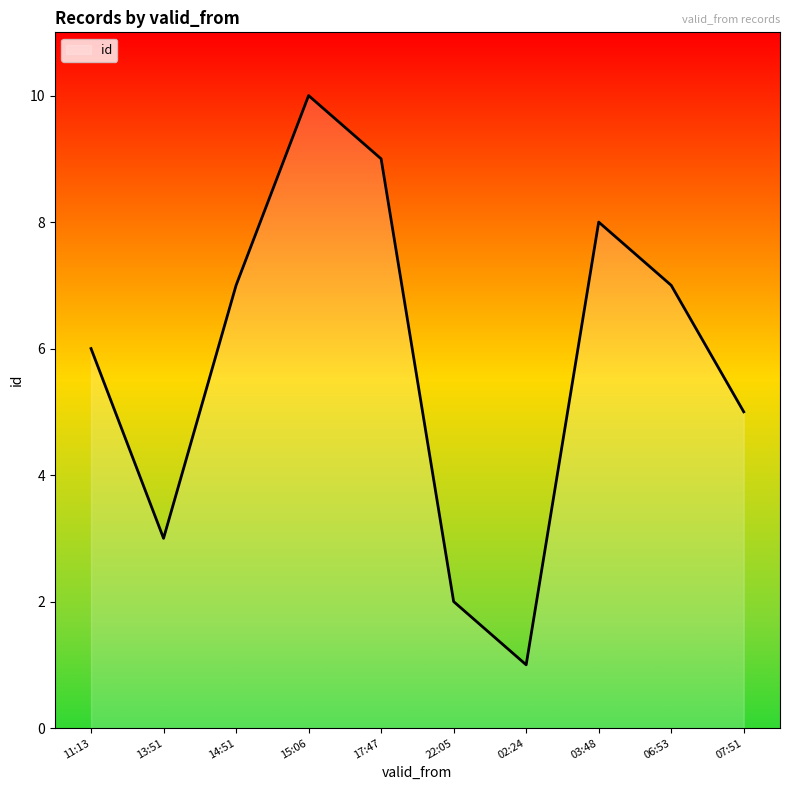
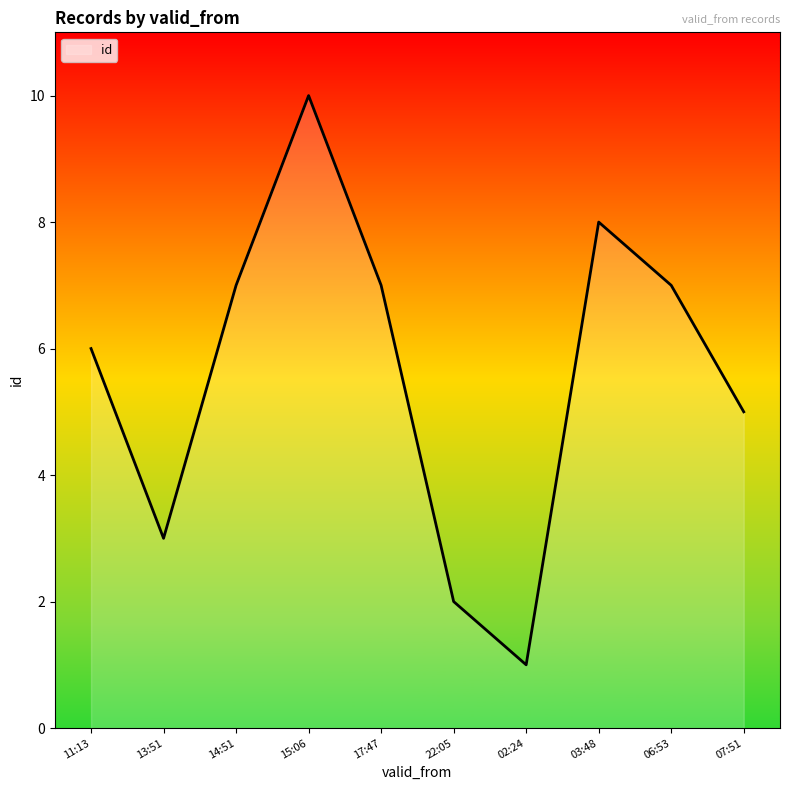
17:47: 9 -> 7
